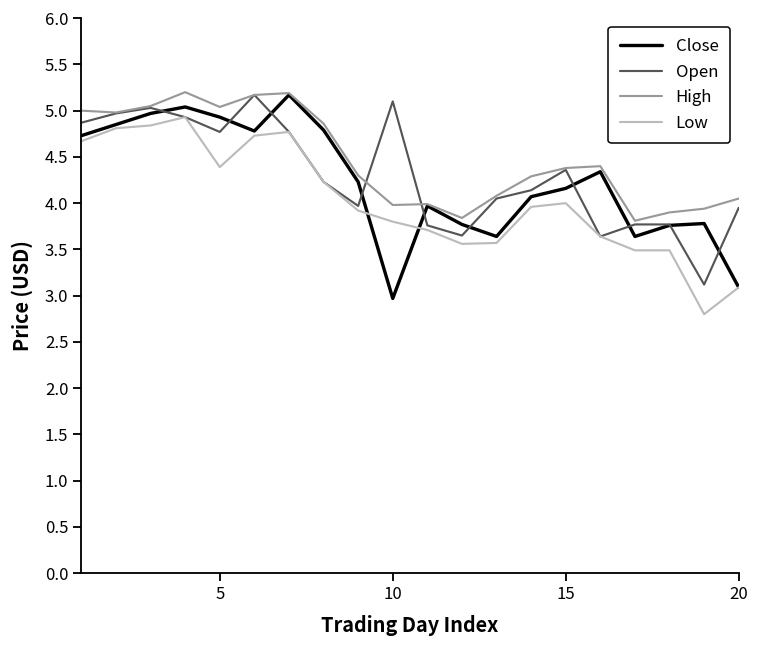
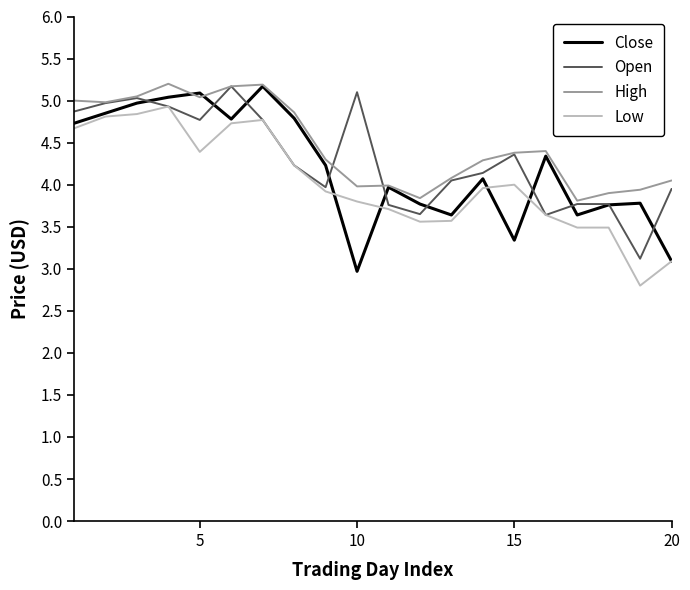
Close, 5: 4.9 -> 5.1
Close, 15: 4.2 -> 3.3
